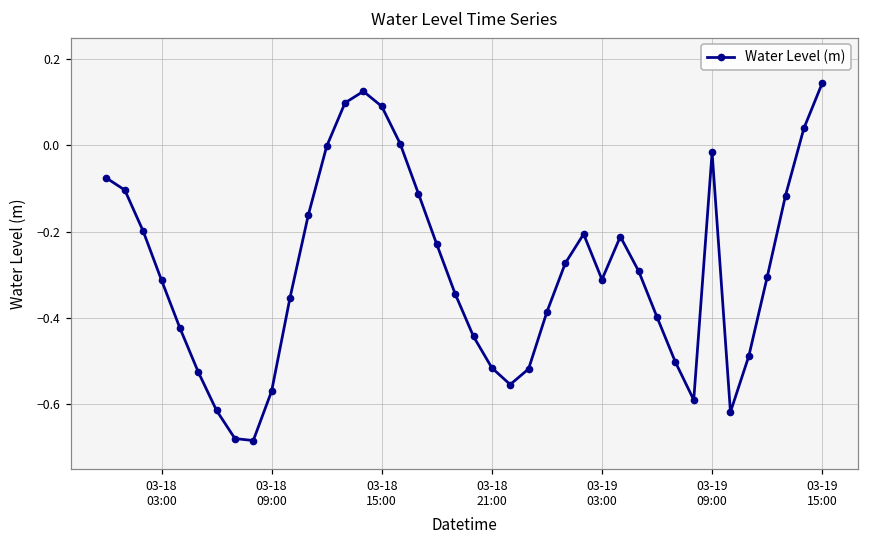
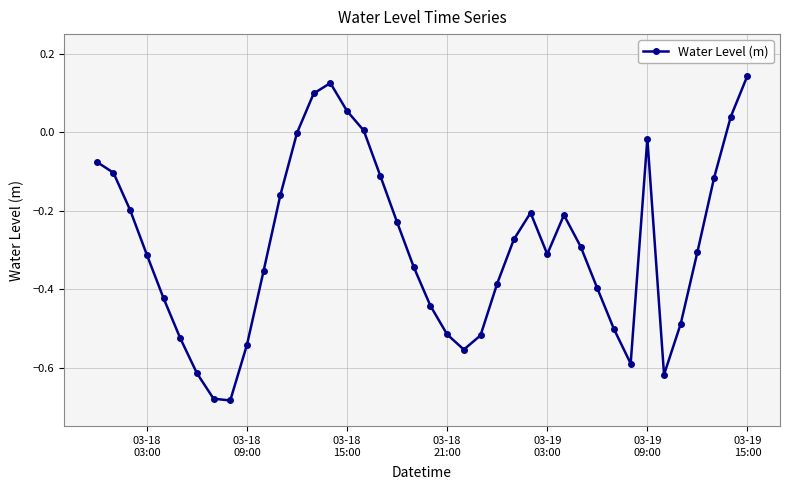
03-18 09:00: -0.57 -> -0.54
03-18 15:00: 0.09 -> 0.05
